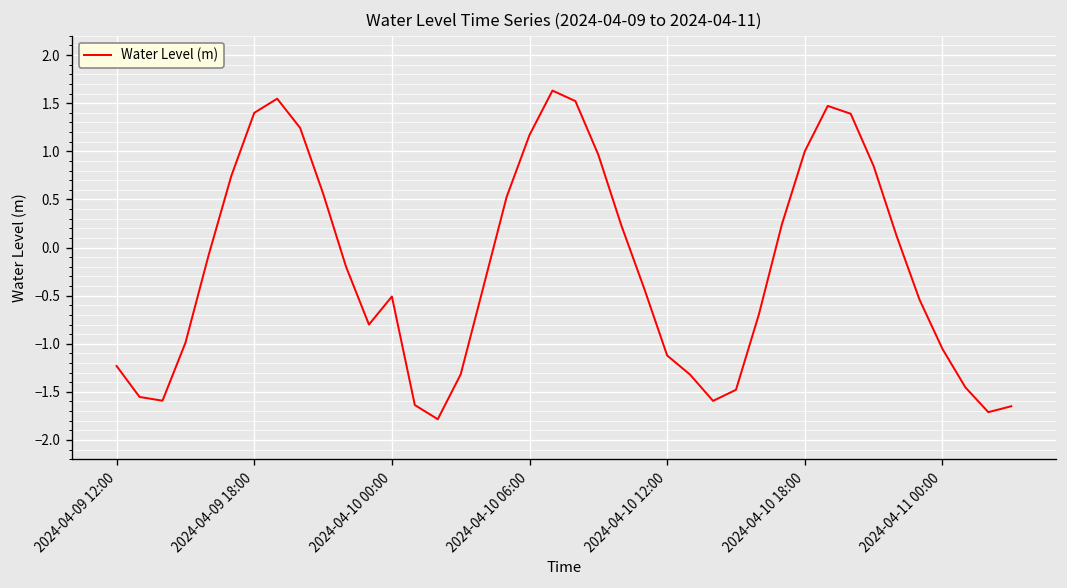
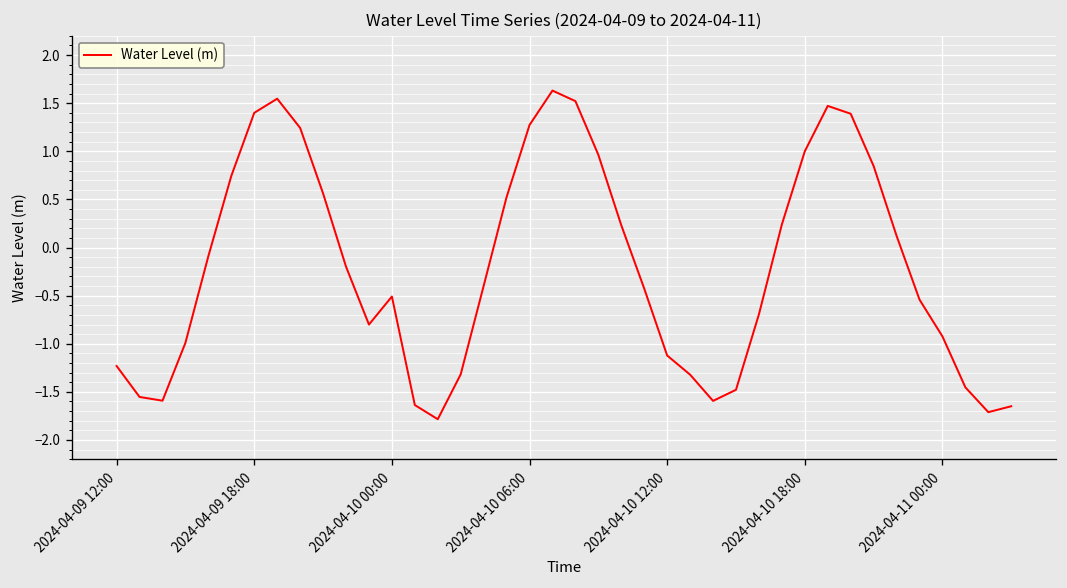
2024-04-10 06:00: 1.2 -> 1.3
2024-04-11 00:00: -1.1 -> -0.9
